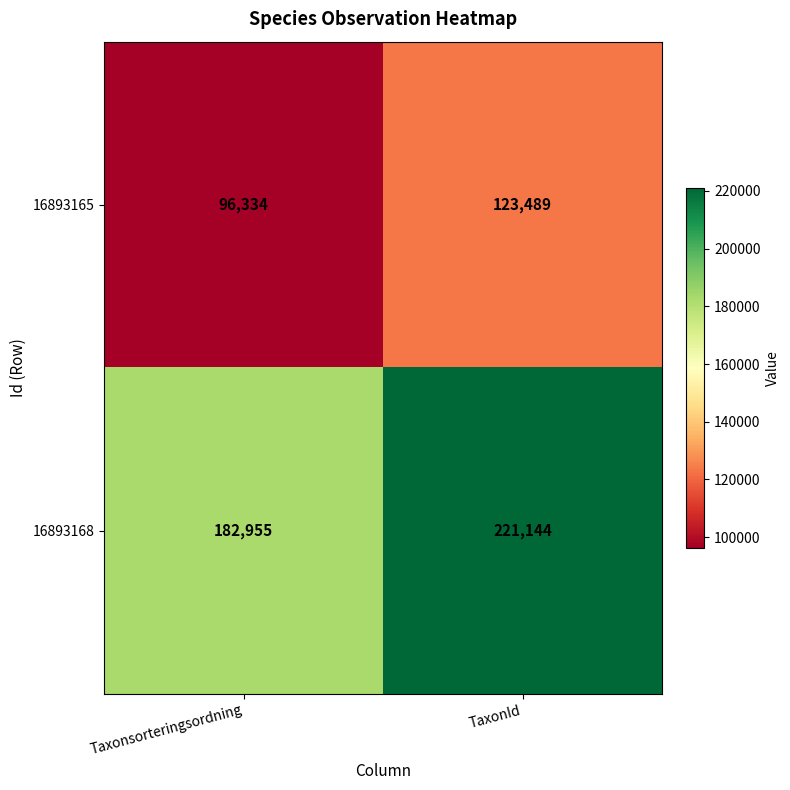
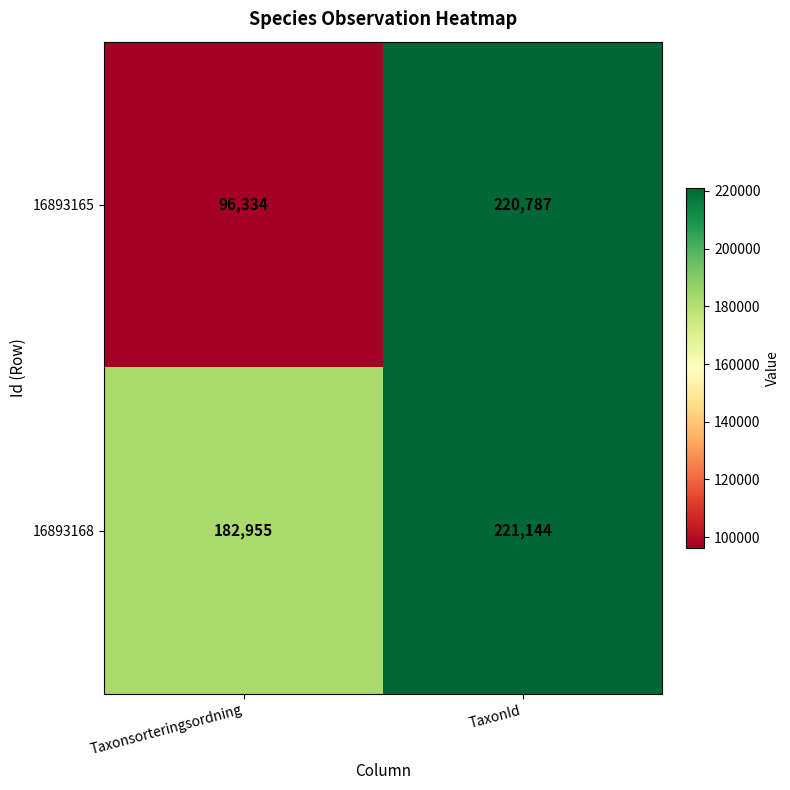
16893165, TaxonId: 123,489 -> 220,787
